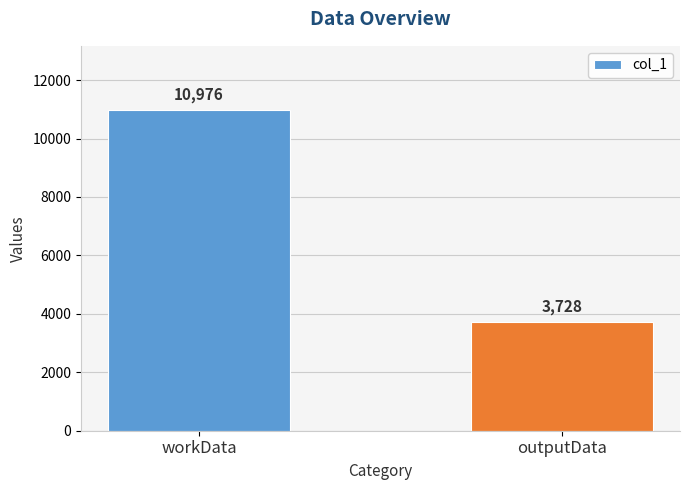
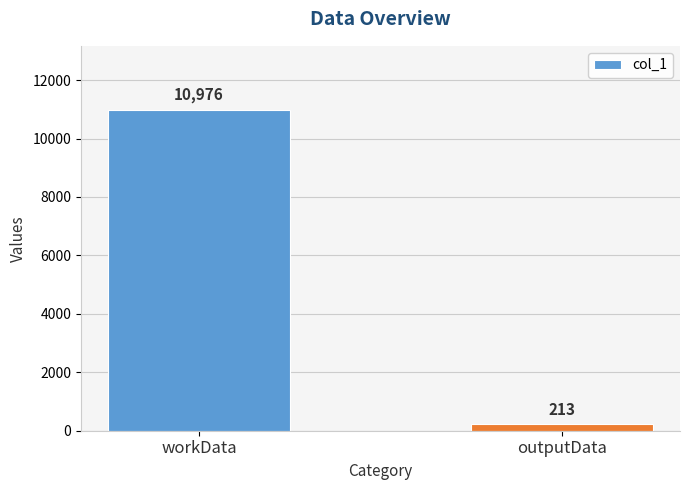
outputData: 3,728 -> 213
